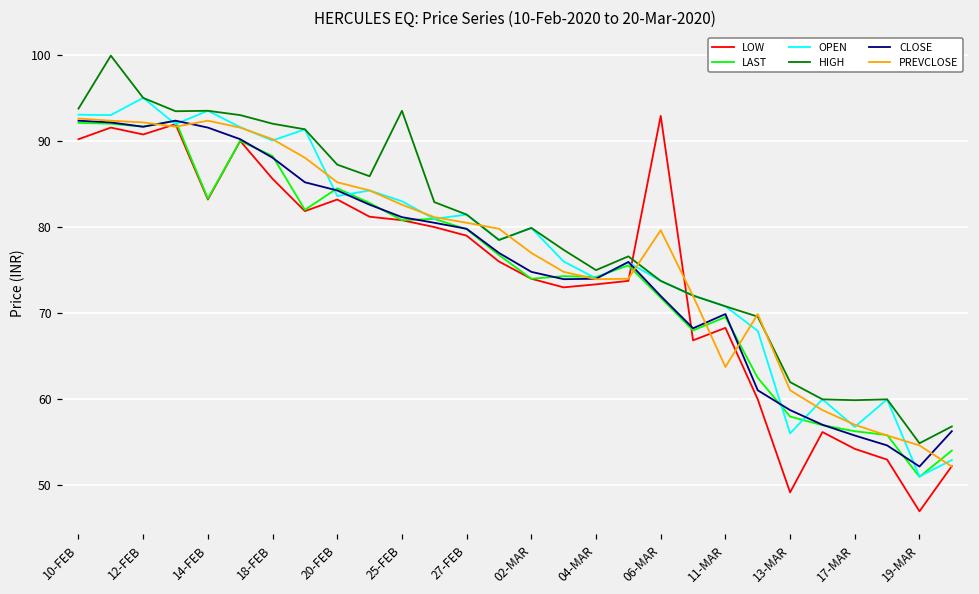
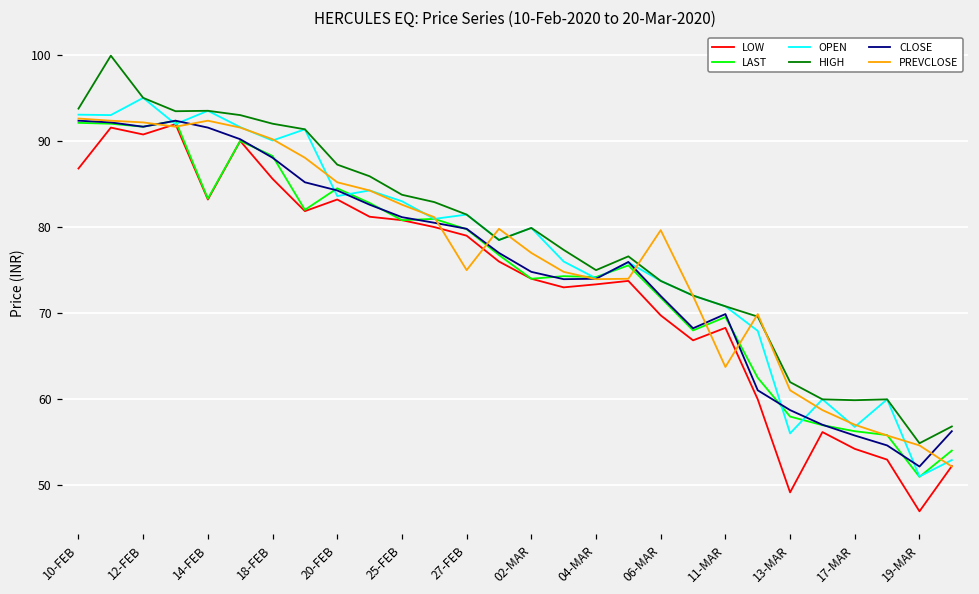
LOW, 10-FEB: 90 -> 87
HIGH, 25-FEB: 94 -> 84
PREVCLOSE, 27-FEB: 81 -> 75
LOW, 06-MAR: 93 -> 70
